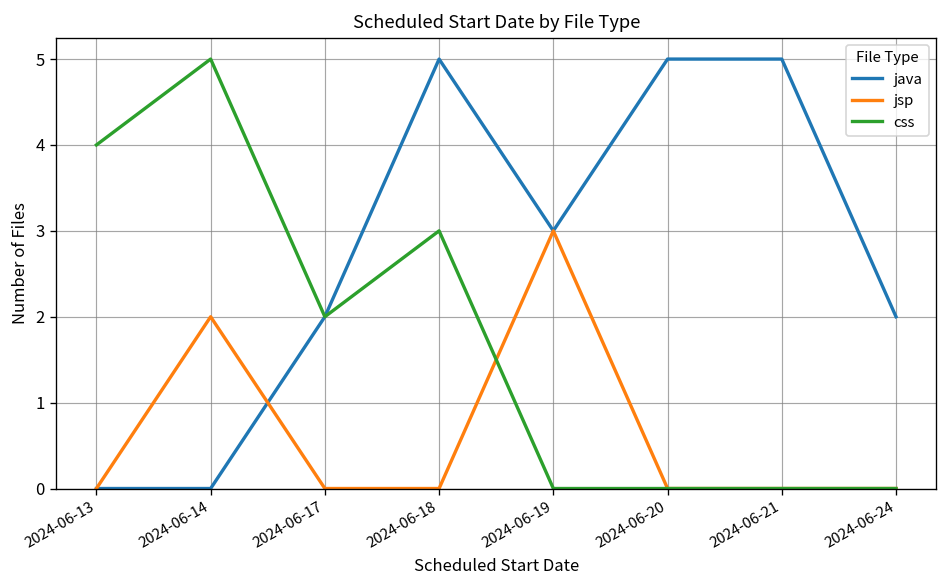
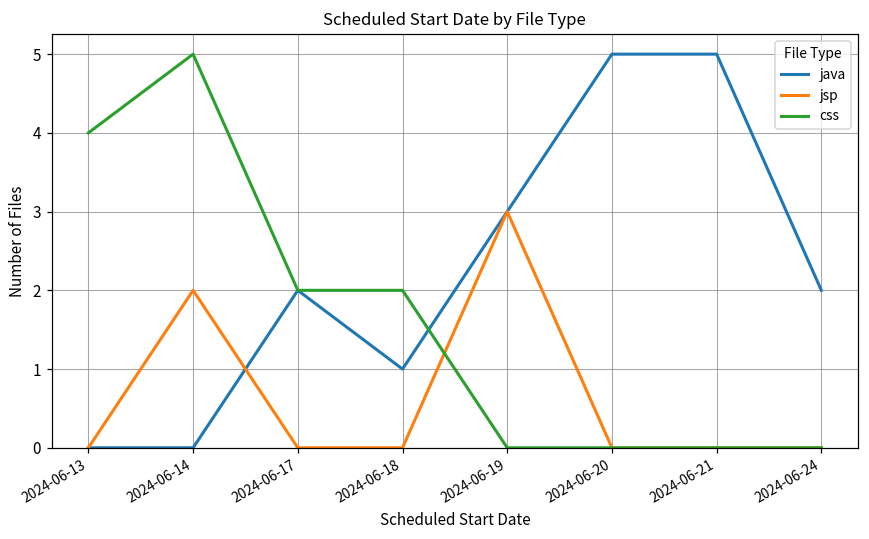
java, 2024-06-18: 5 -> 1
css, 2024-06-18: 3 -> 2
